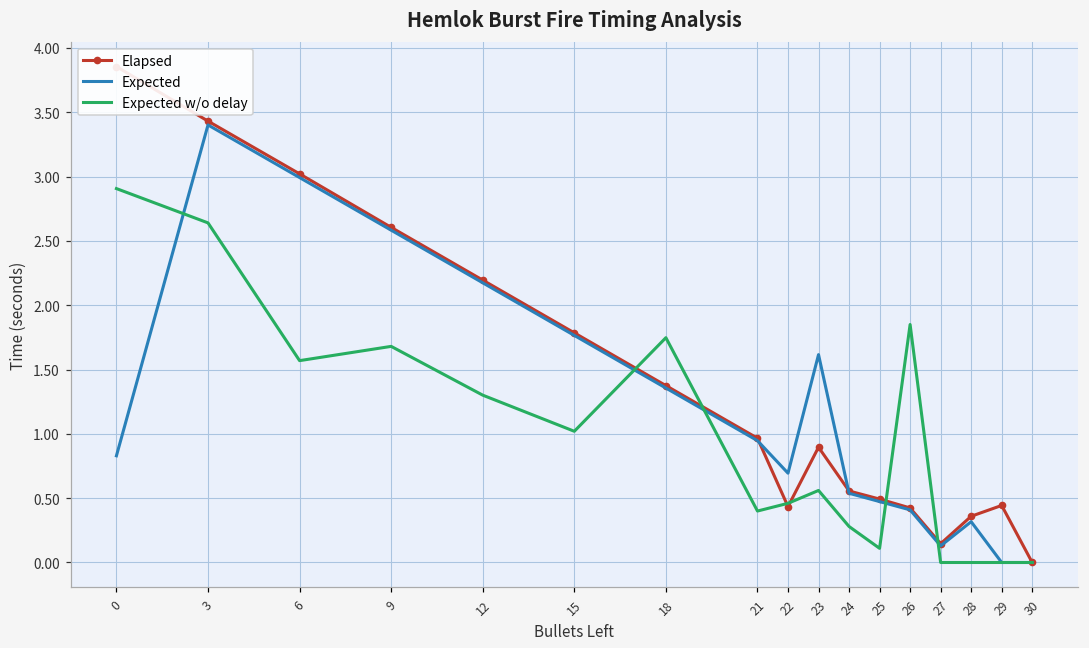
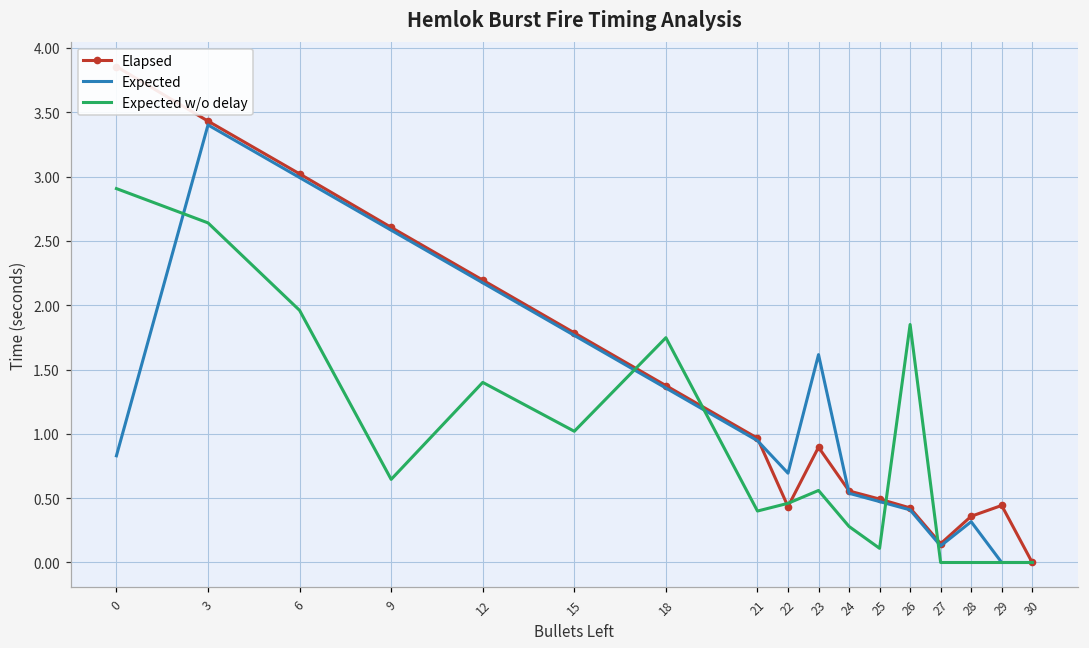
Expected w/o delay, 6: 1.57 -> 1.96
Expected w/o delay, 9: 1.68 -> 0.65
Expected w/o delay, 12: 1.30 -> 1.40
